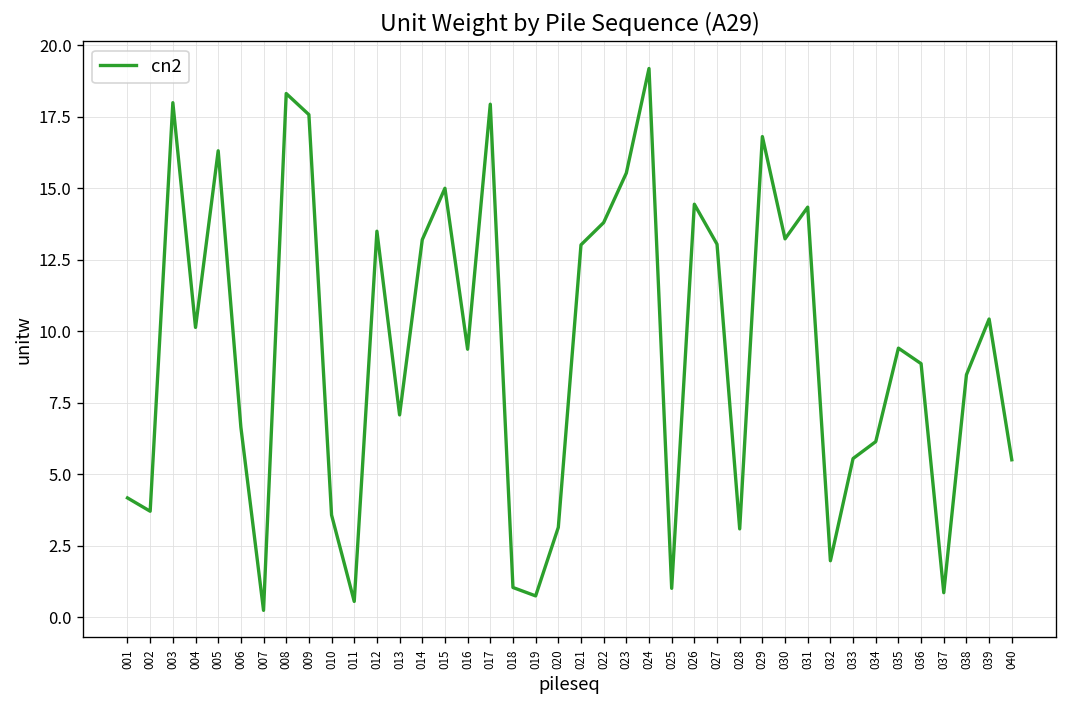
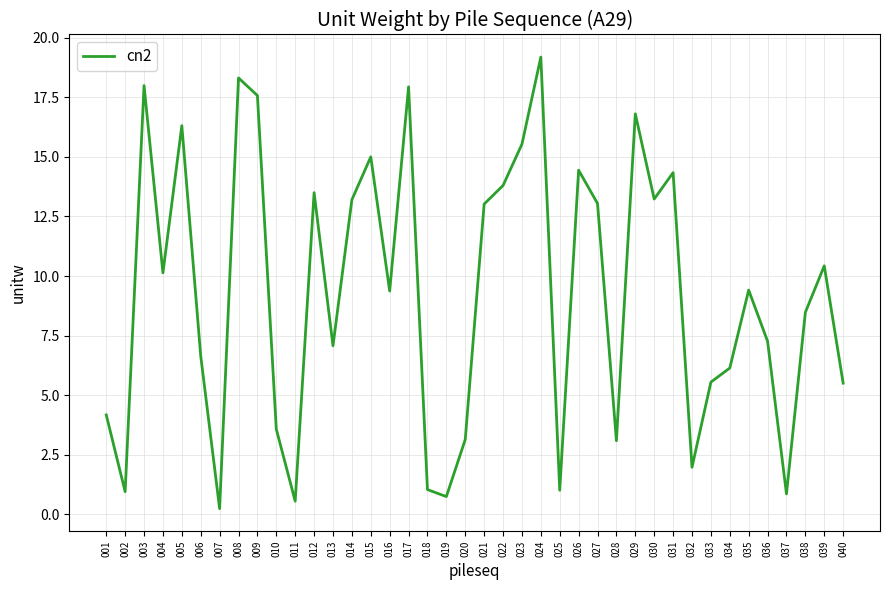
002: 3.7 -> 0.9
036: 8.9 -> 7.3
